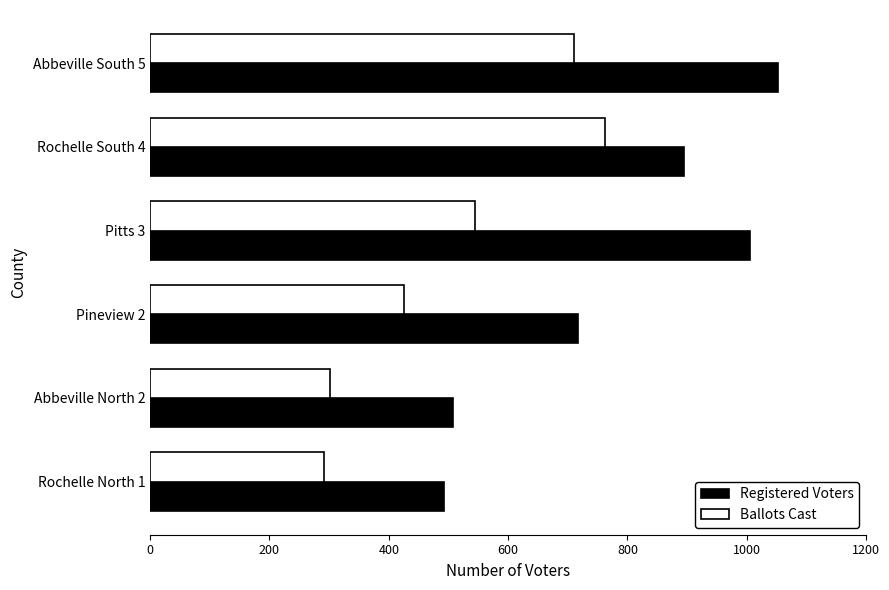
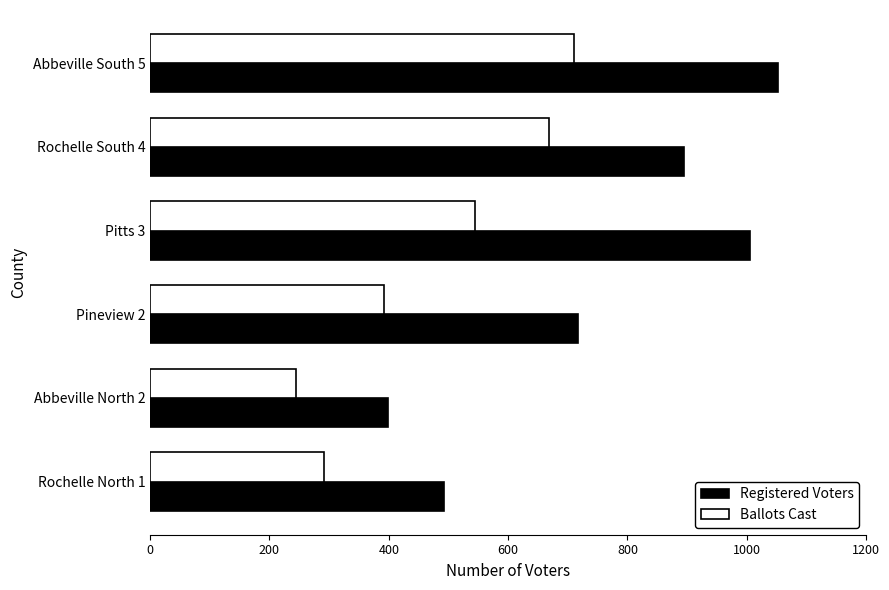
Ballots Cast, Rochelle South 4: 760 -> 670
Ballots Cast, Pineview 2: 430 -> 390
Ballots Cast, Abbeville North 2: 300 -> 250
Registered Voters, Abbeville North 2: 510 -> 400
